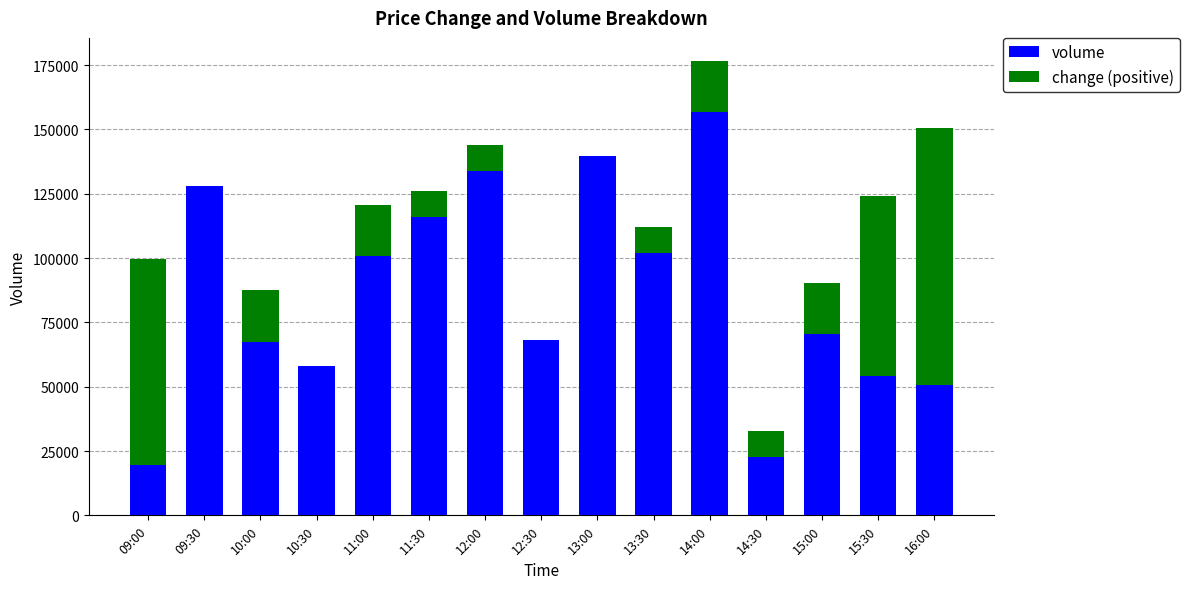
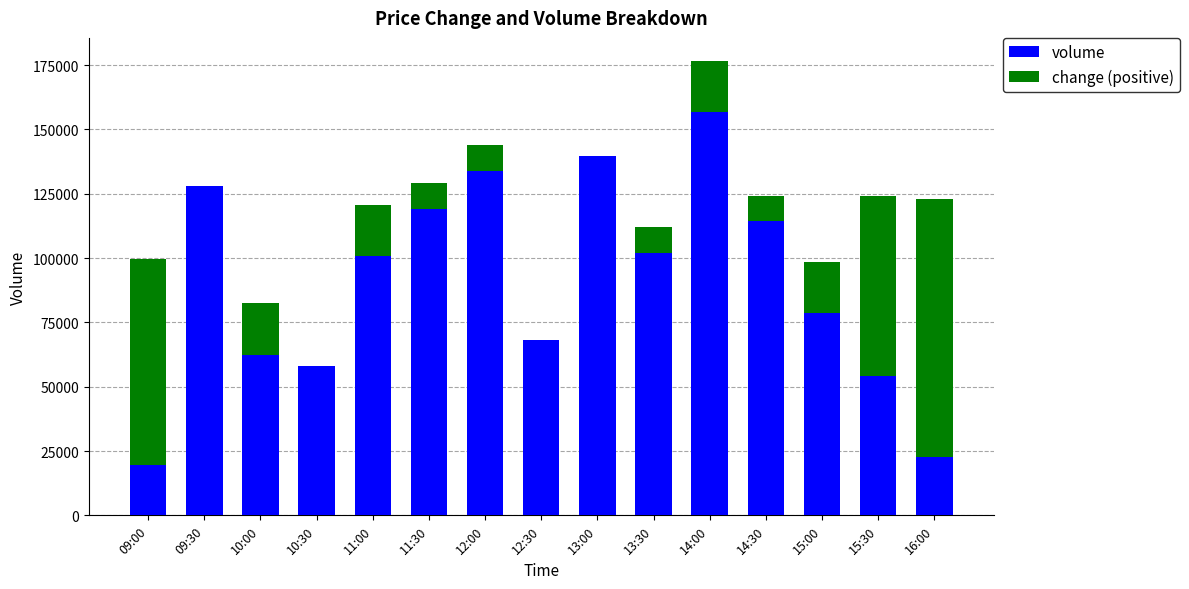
volume, 10:00: 67000 -> 62000
volume, 11:30: 116000 -> 119000
volume, 14:30: 23000 -> 114000
volume, 15:00: 70000 -> 79000
volume, 16:00: 51000 -> 23000
